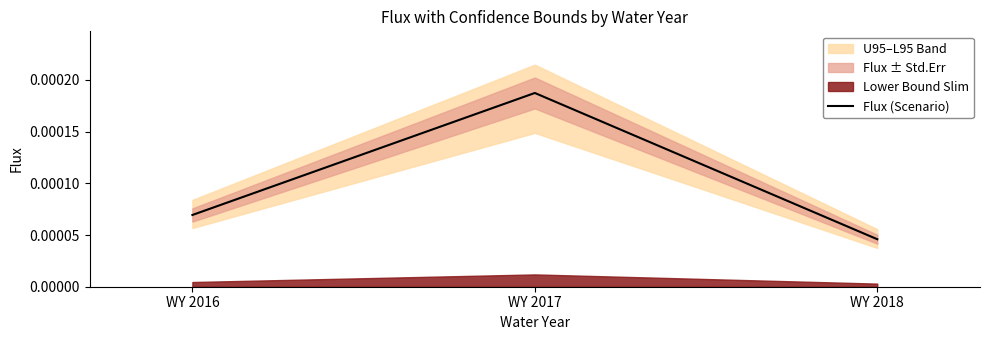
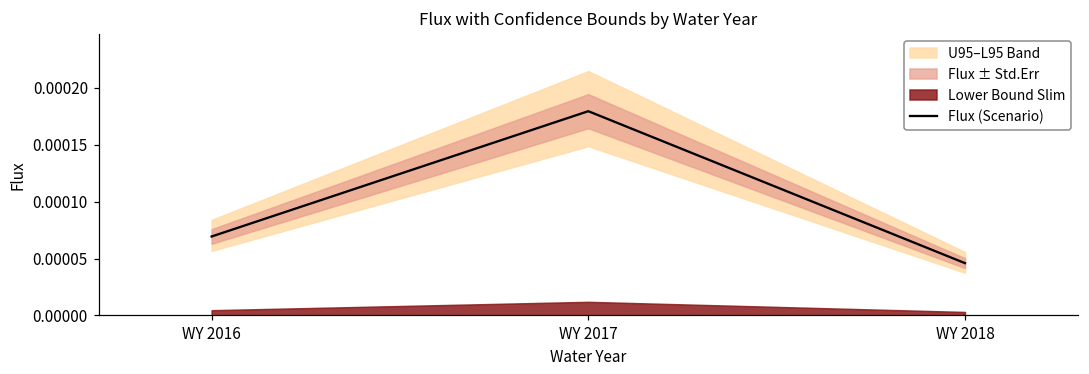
Flux (Scenario), WY 2017: 0.000187 -> 0.000179
